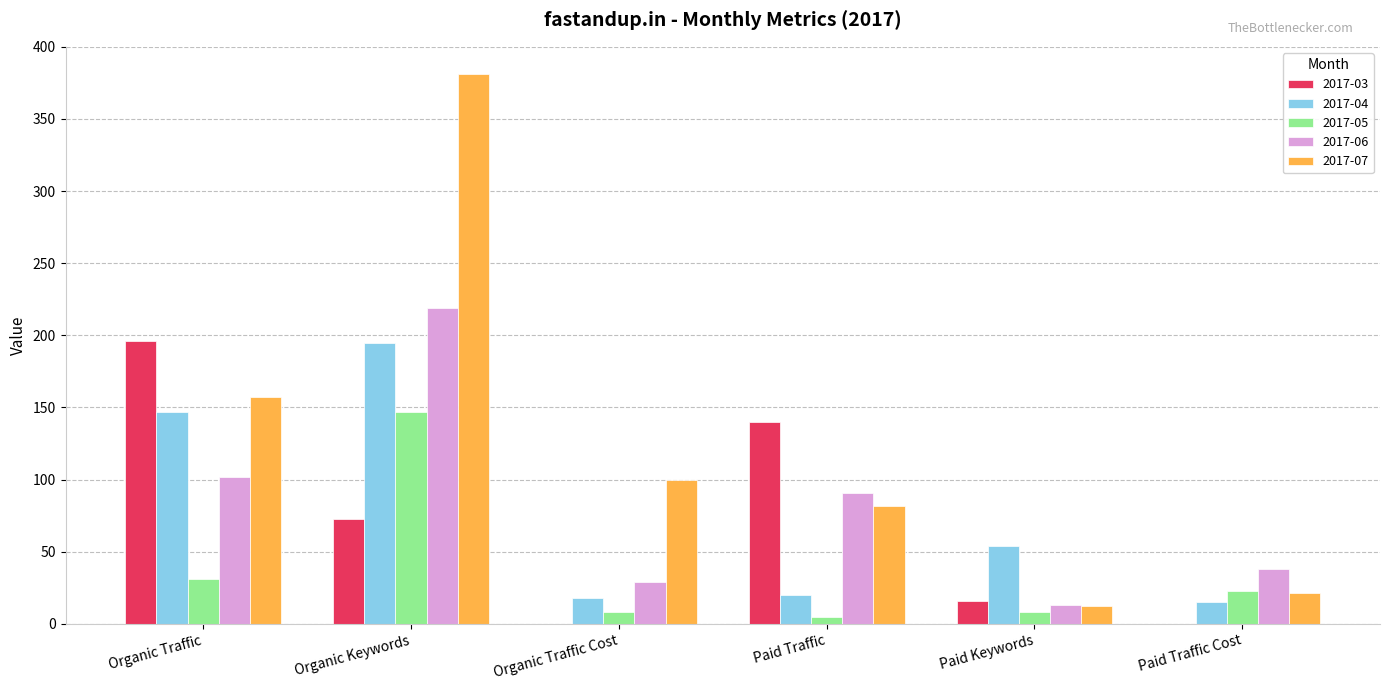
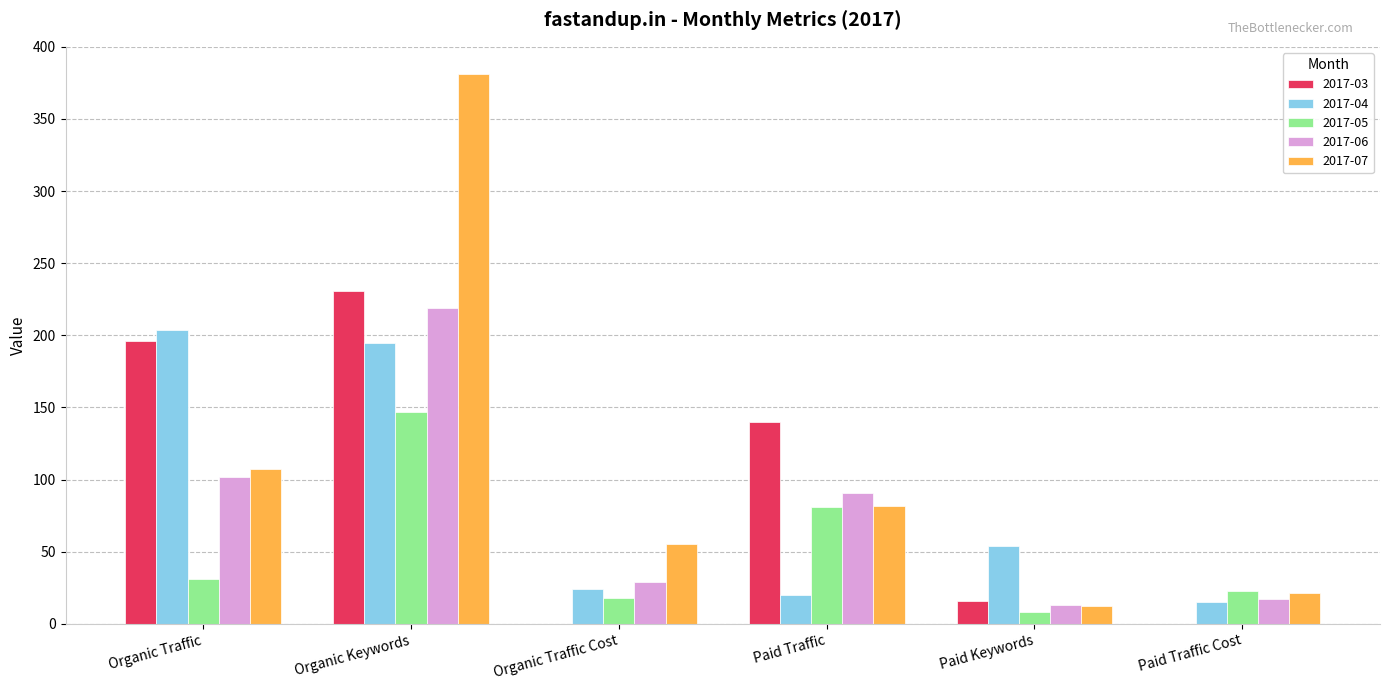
2017-04, Organic Traffic: 147 -> 204
2017-07, Organic Traffic: 157 -> 107
2017-03, Organic Keywords: 73 -> 231
2017-04, Organic Traffic Cost: 18 -> 24
2017-05, Organic Traffic Cost: 8 -> 18
2017-07, Organic Traffic Cost: 100 -> 55
2017-05, Paid Traffic: 5 -> 81
2017-06, Paid Traffic Cost: 38 -> 17
